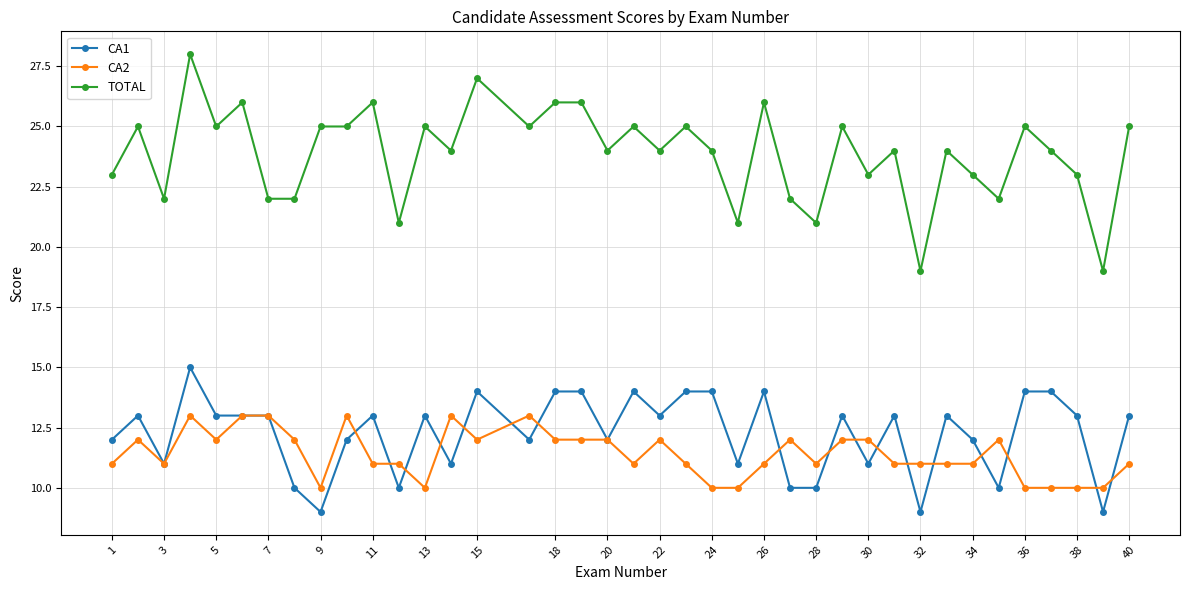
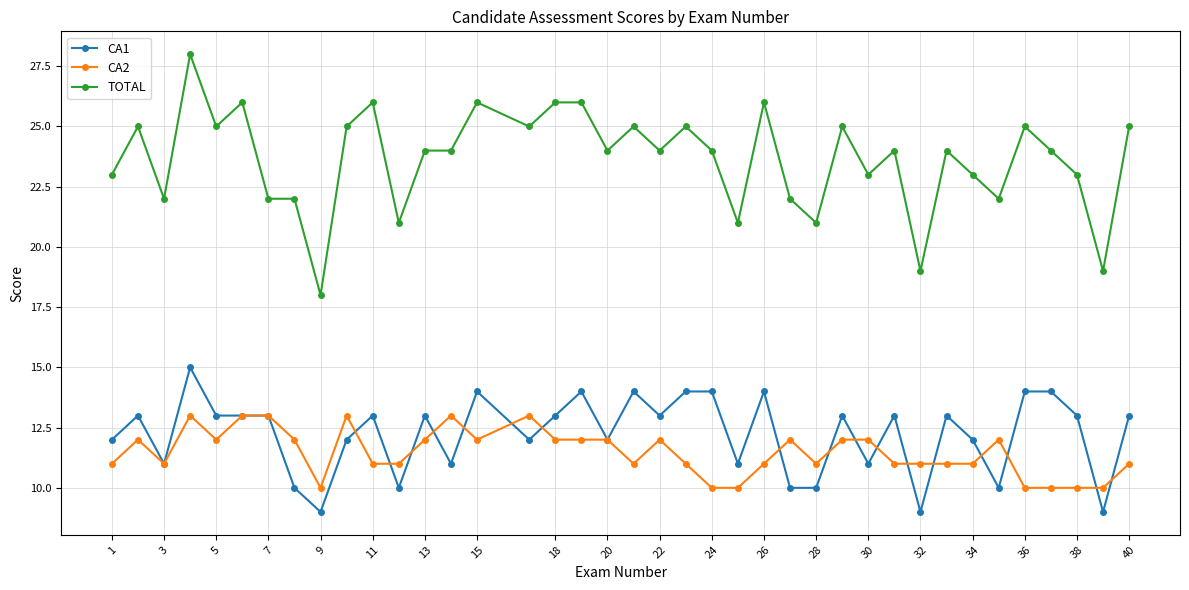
TOTAL, 9: 25 -> 18
CA2, 13: 10 -> 12
TOTAL, 13: 25 -> 24
TOTAL, 15: 27 -> 26
CA1, 18: 14 -> 13
